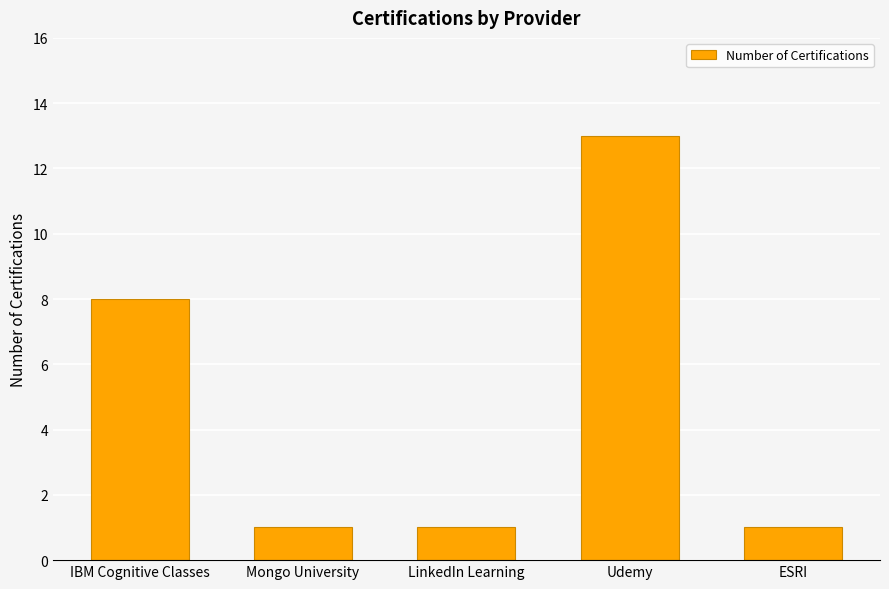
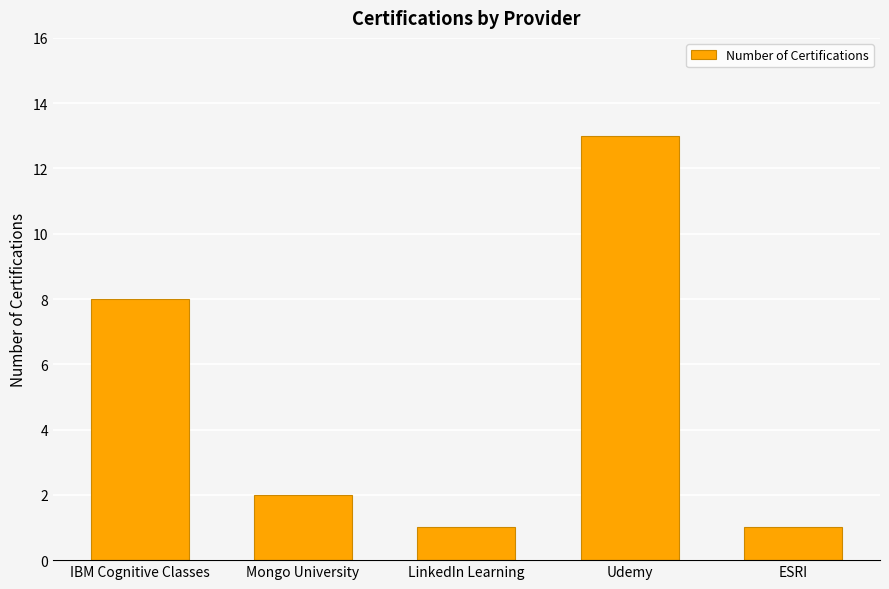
Mongo University: 1 -> 2
